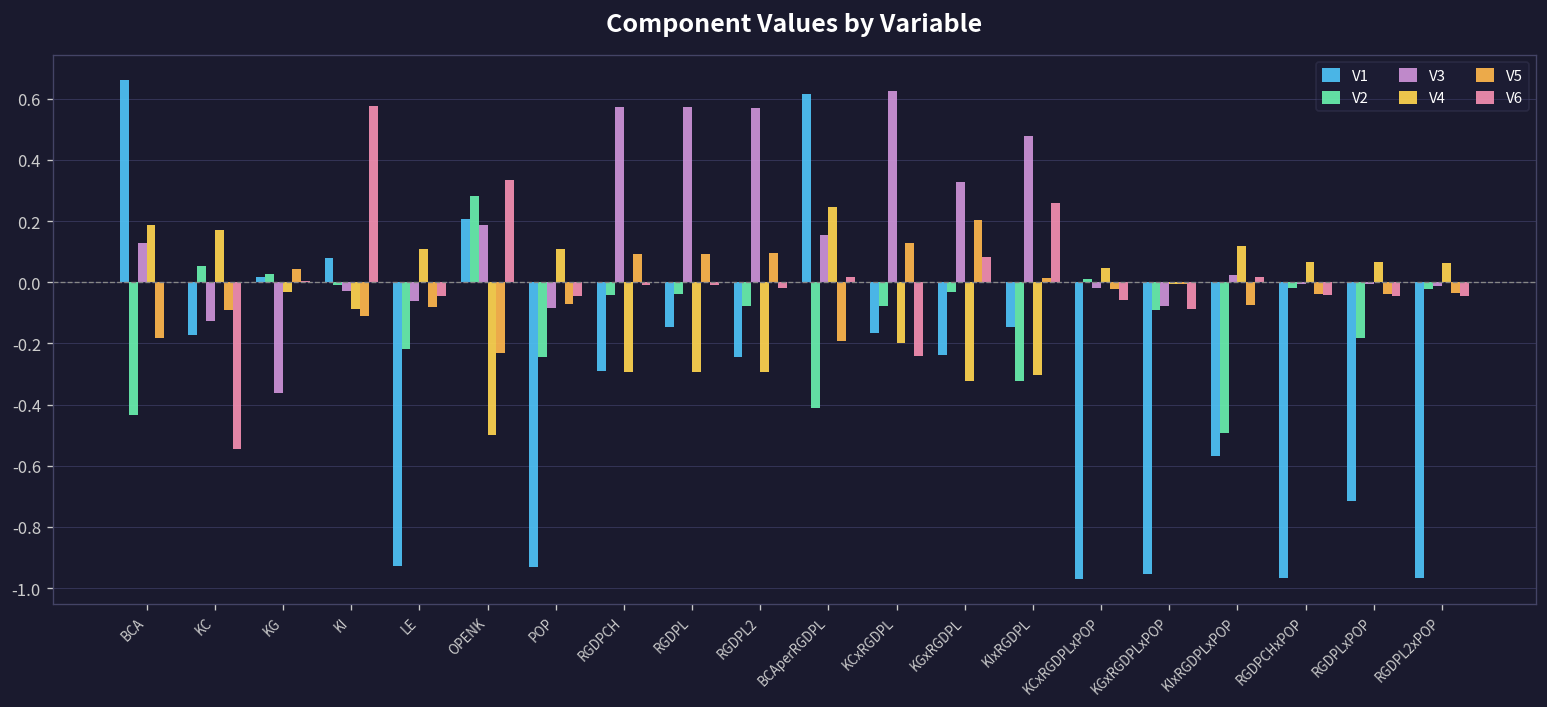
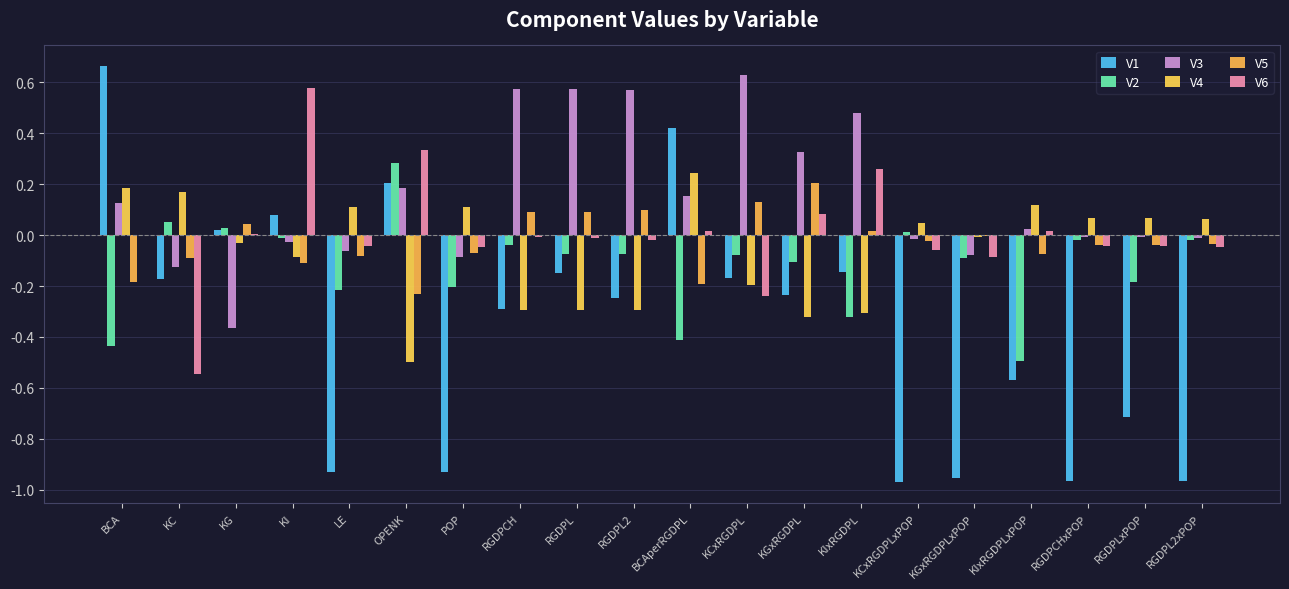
V2, POP: -0.25 -> -0.20
V2, RGDPL: -0.04 -> -0.08
V1, BCAperRGDPL: 0.61 -> 0.42
V2, KGxRGDPL: -0.03 -> -0.11
